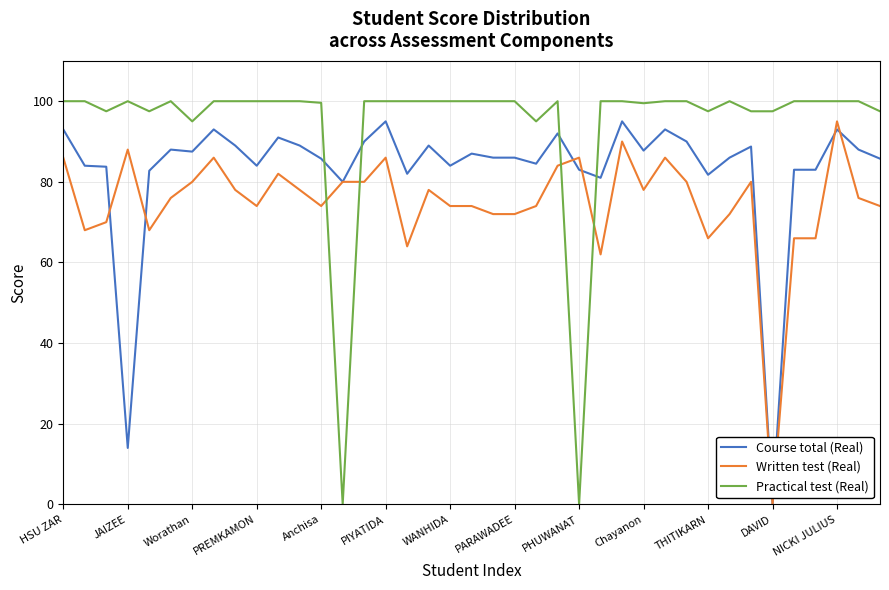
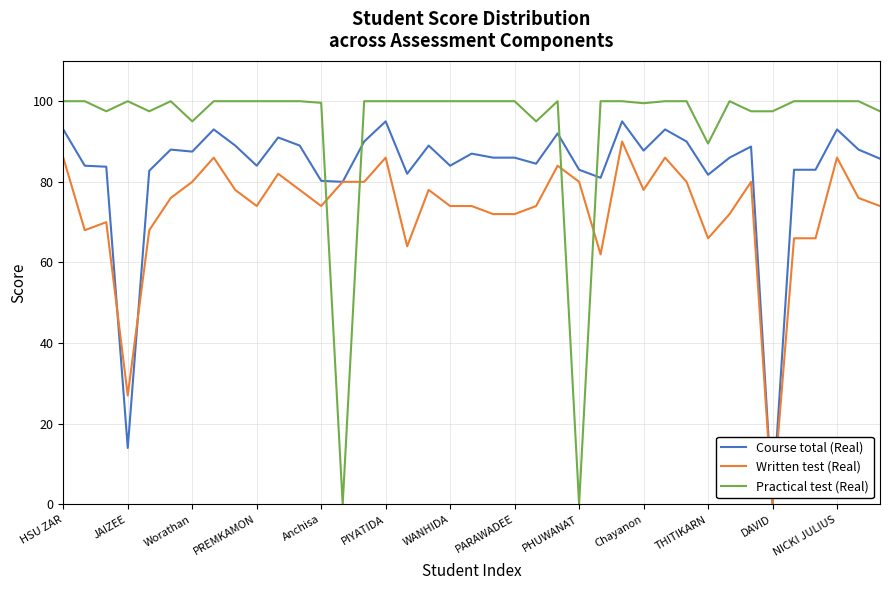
Written test (Real), JAIZEE: 88 -> 27
Course total (Real), Anchisa: 86 -> 80
Written test (Real), PHUWANAT: 86 -> 80
Practical test (Real), THITIKARN: 98 -> 90
Written test (Real), NICKI JULIUS: 95 -> 86
